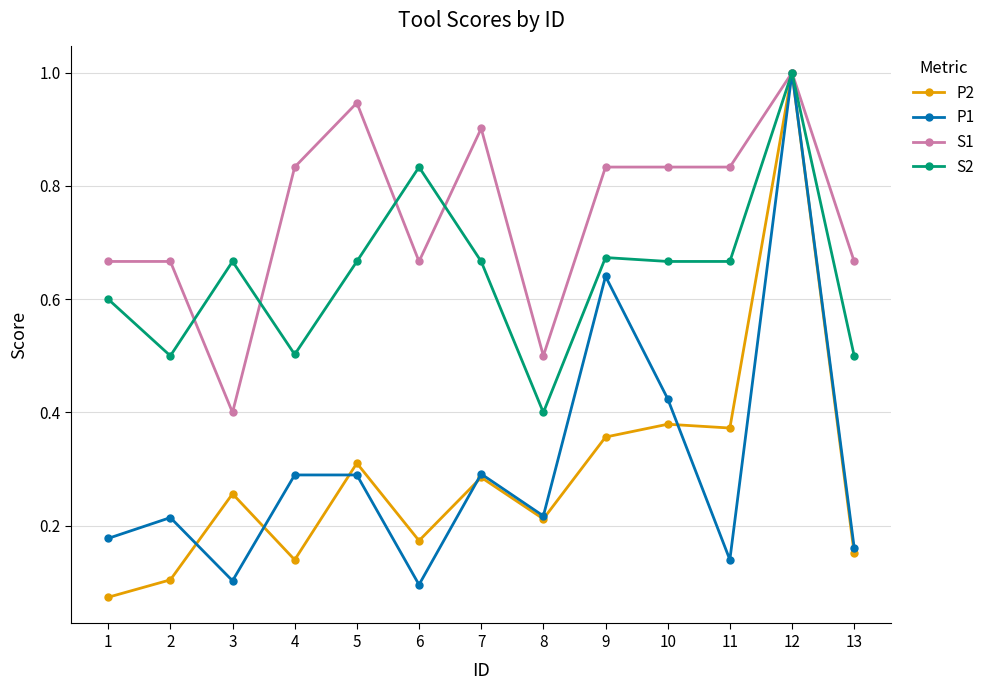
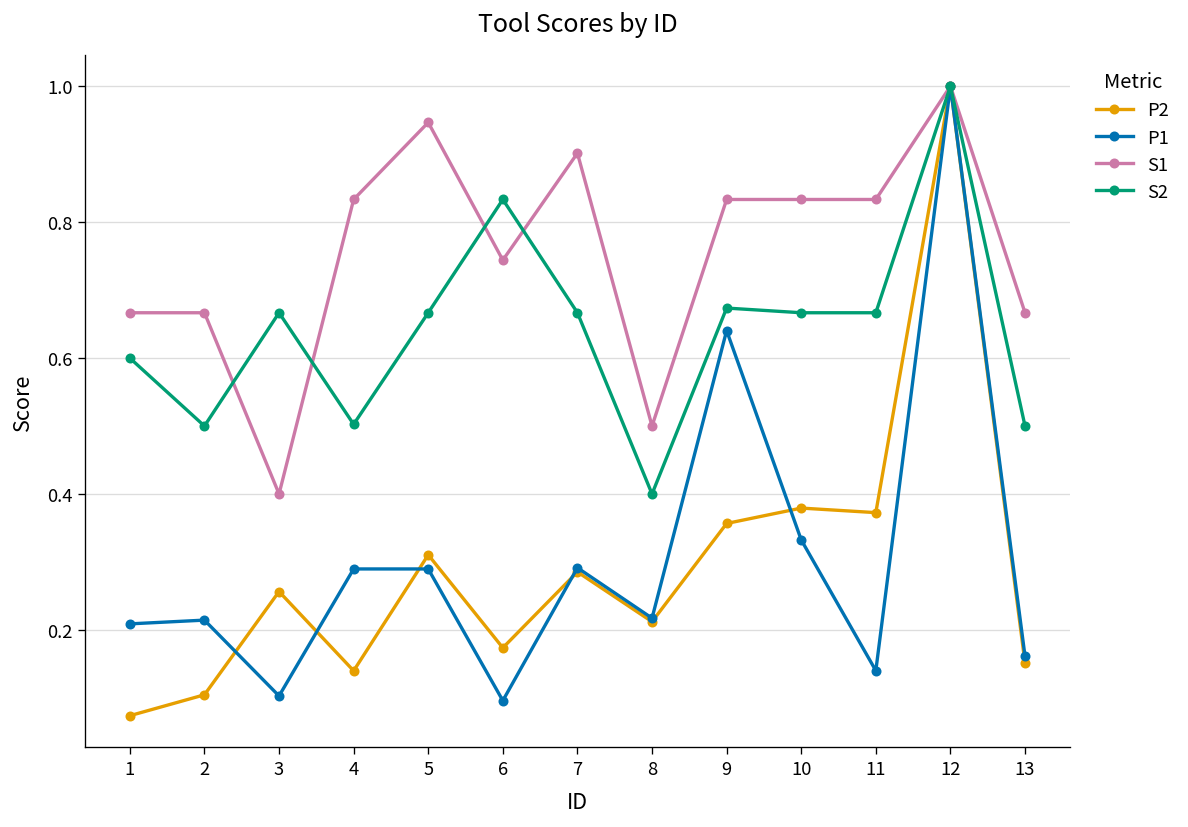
P1, 1: 0.18 -> 0.21
S1, 6: 0.67 -> 0.74
P1, 10: 0.42 -> 0.33
